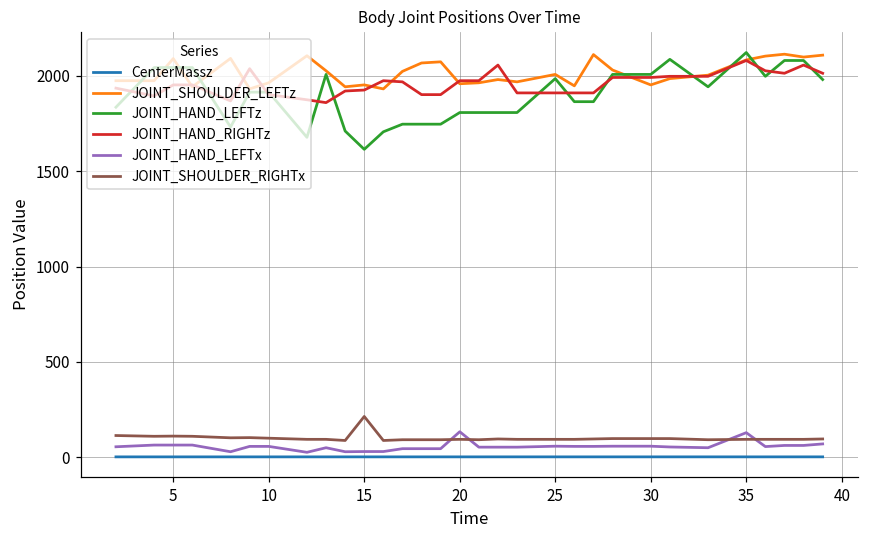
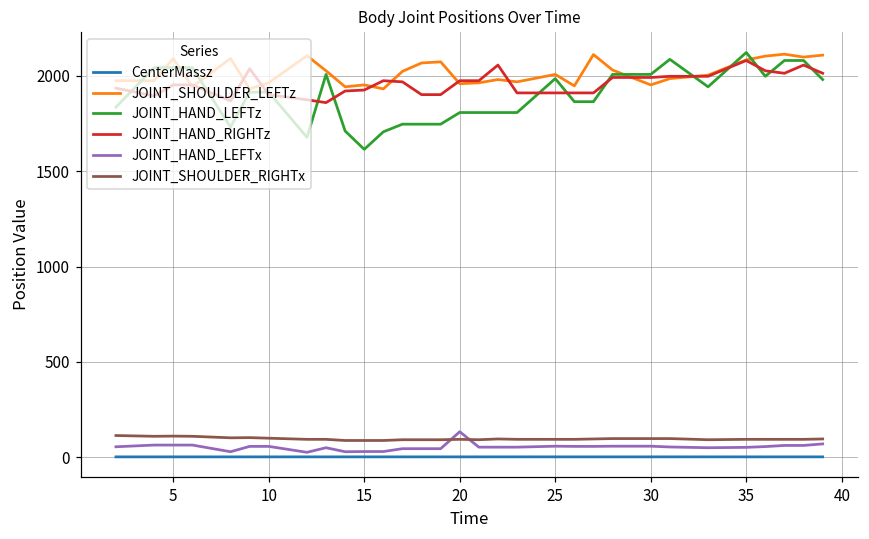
JOINT_SHOULDER_RIGHTx, 15: 210 -> 90
JOINT_HAND_LEFTx, 35: 130 -> 50
